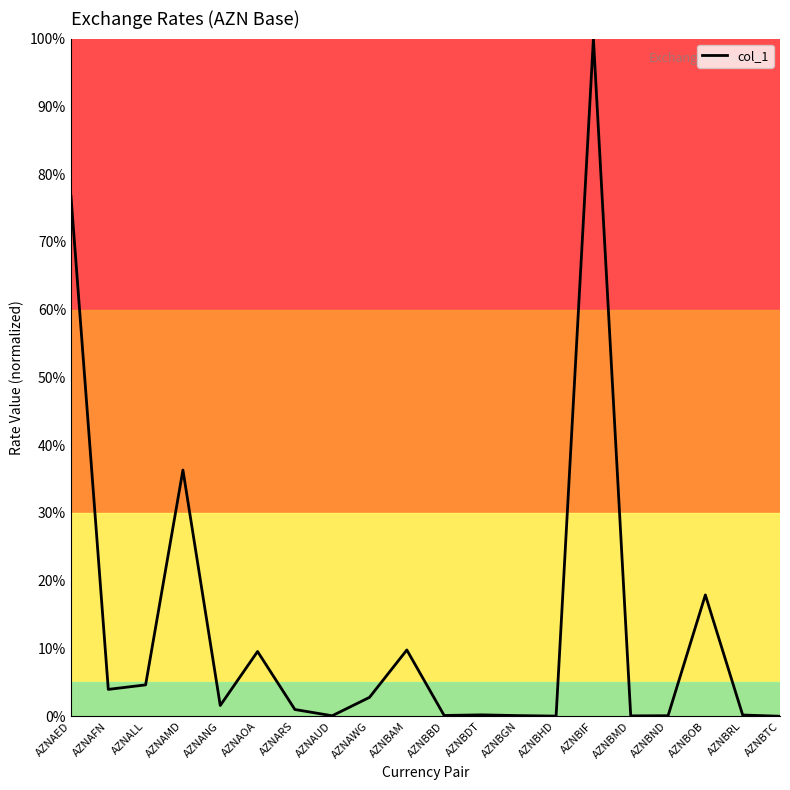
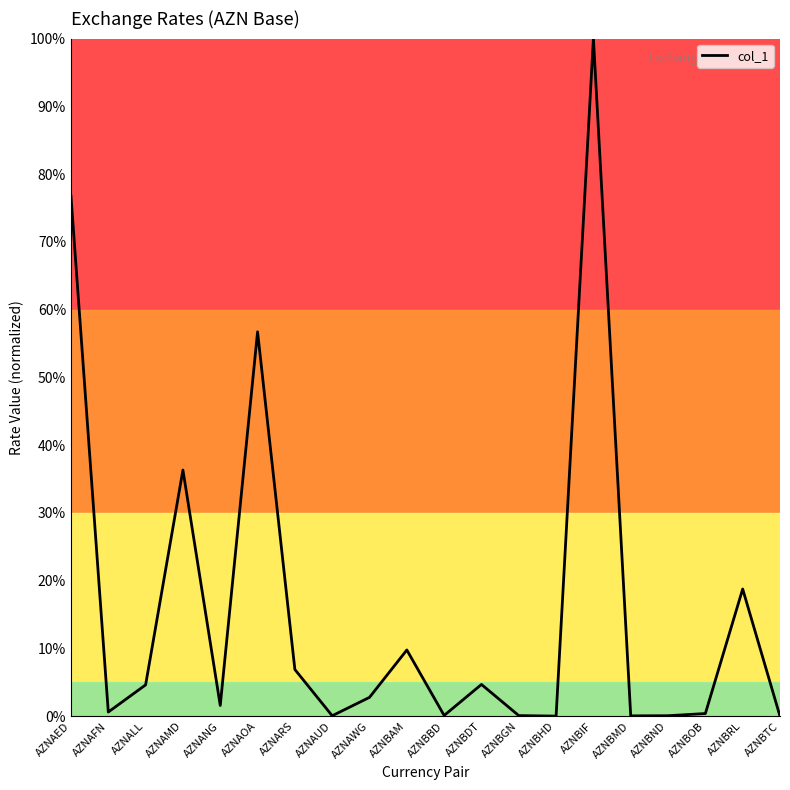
AZNAFN: 4% -> 1%
AZNAOA: 10% -> 57%
AZNARS: 1% -> 7%
AZNBDT: 0% -> 5%
AZNBOB: 18% -> 0%
AZNBRL: 0% -> 19%
